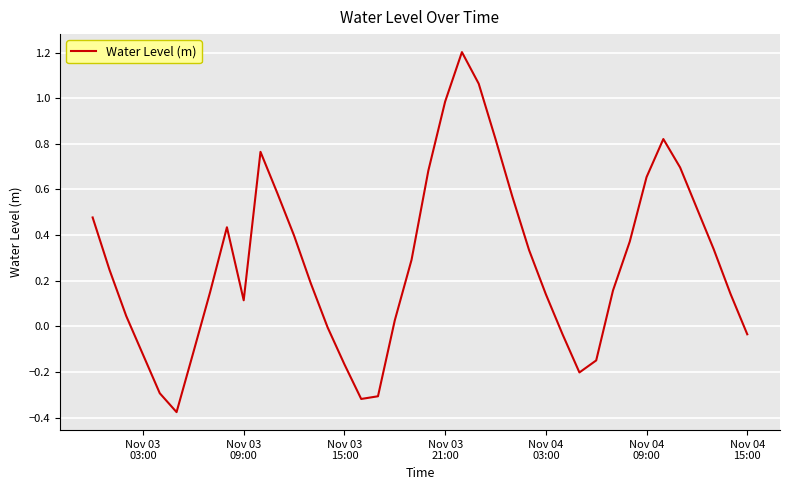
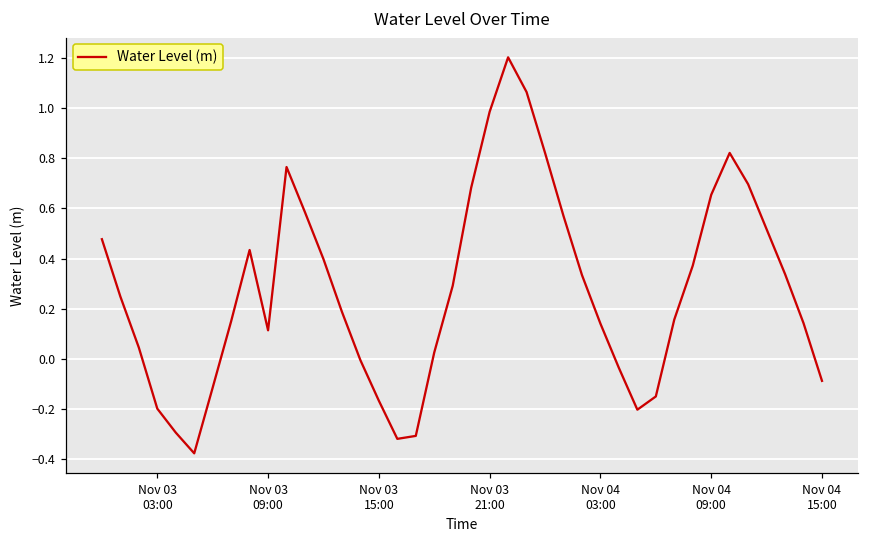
Nov 03 03:00: -0.12 -> -0.20
Nov 04 15:00: -0.03 -> -0.09
